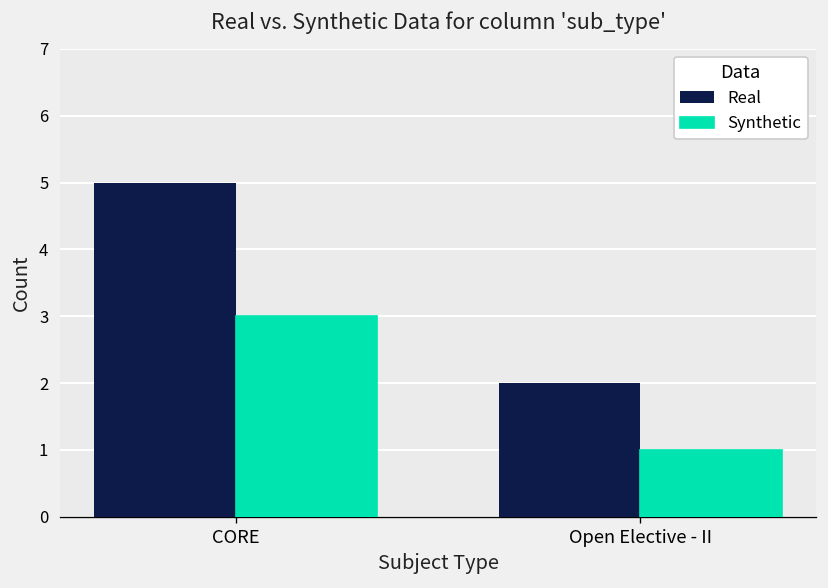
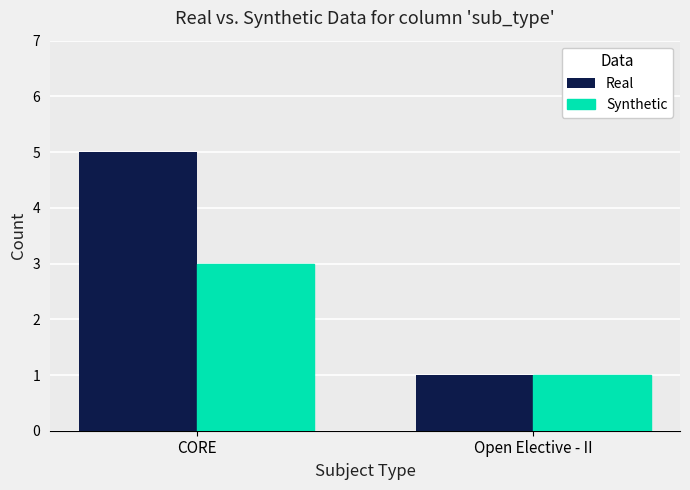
Real, Open Elective - II: 2 -> 1
